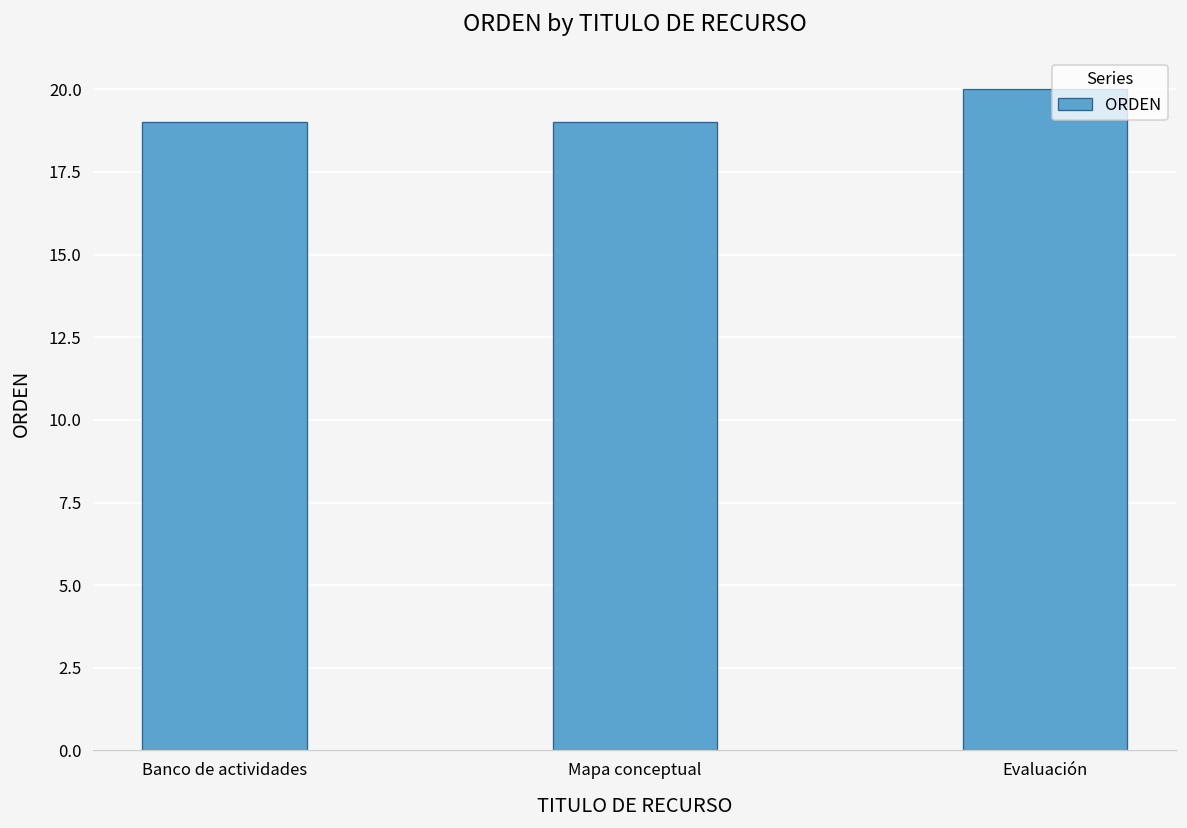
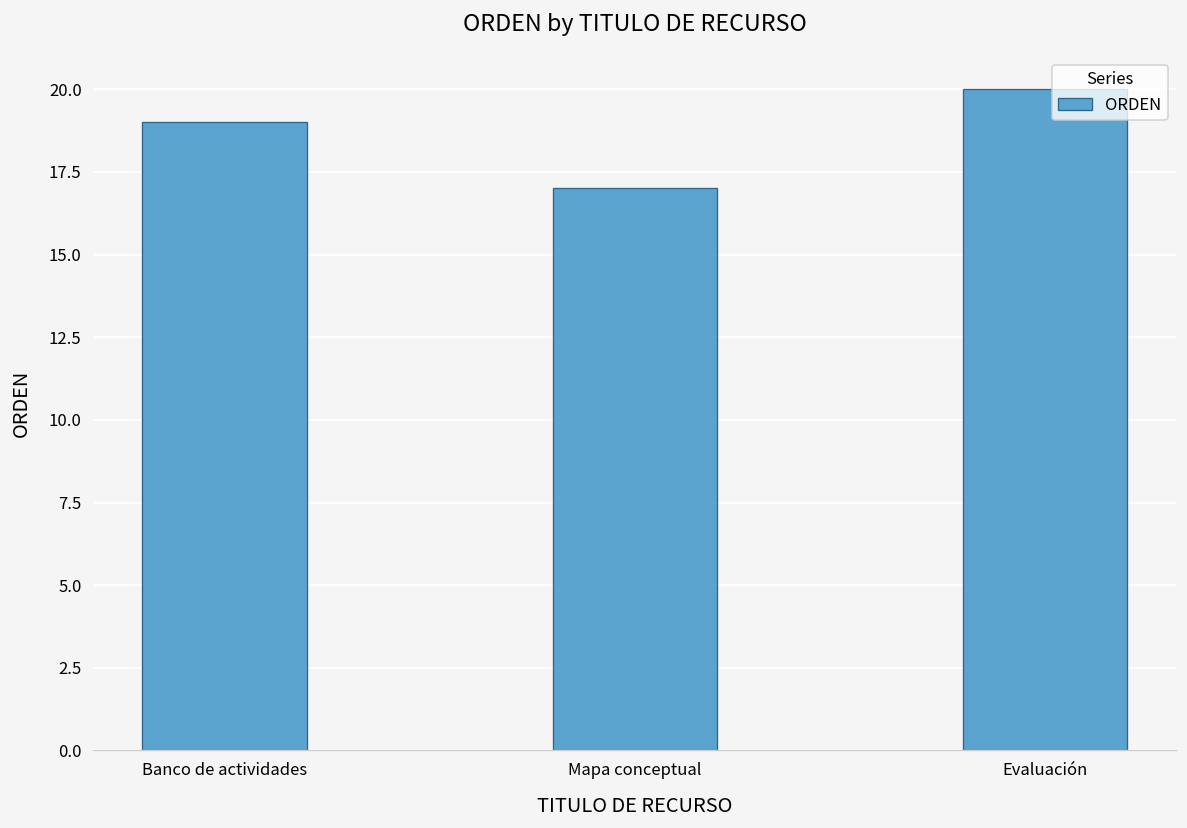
Mapa conceptual: 19 -> 17
